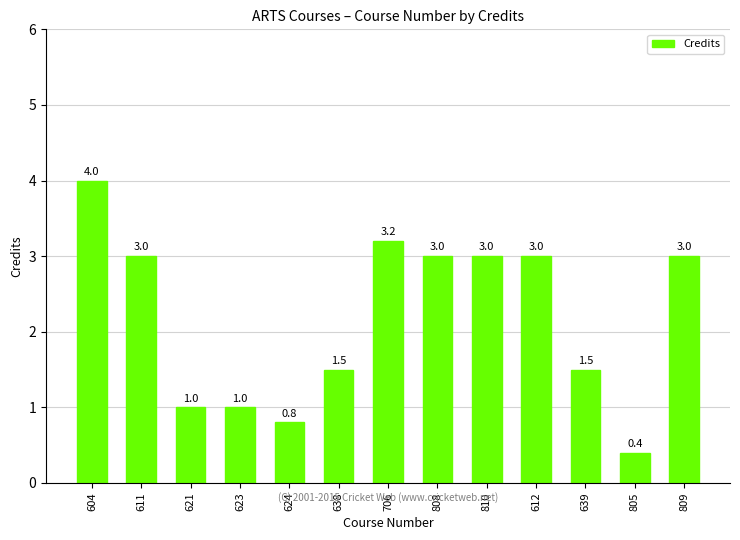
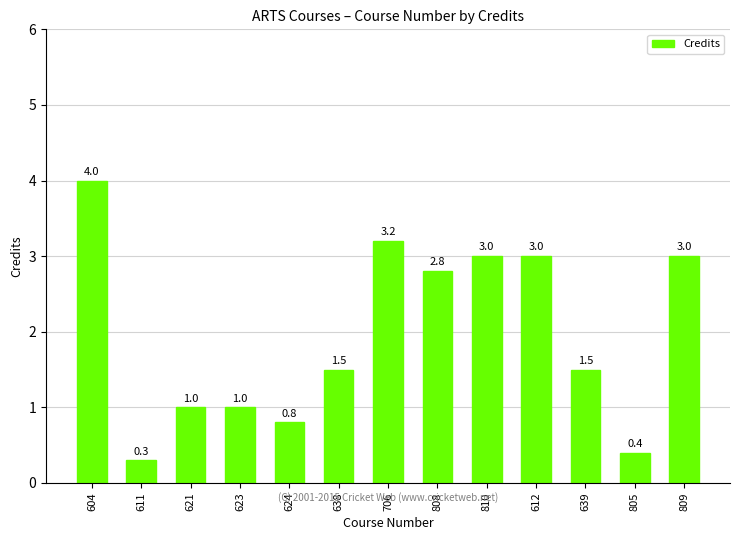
611: 3.0 -> 0.3
808: 3.0 -> 2.8
